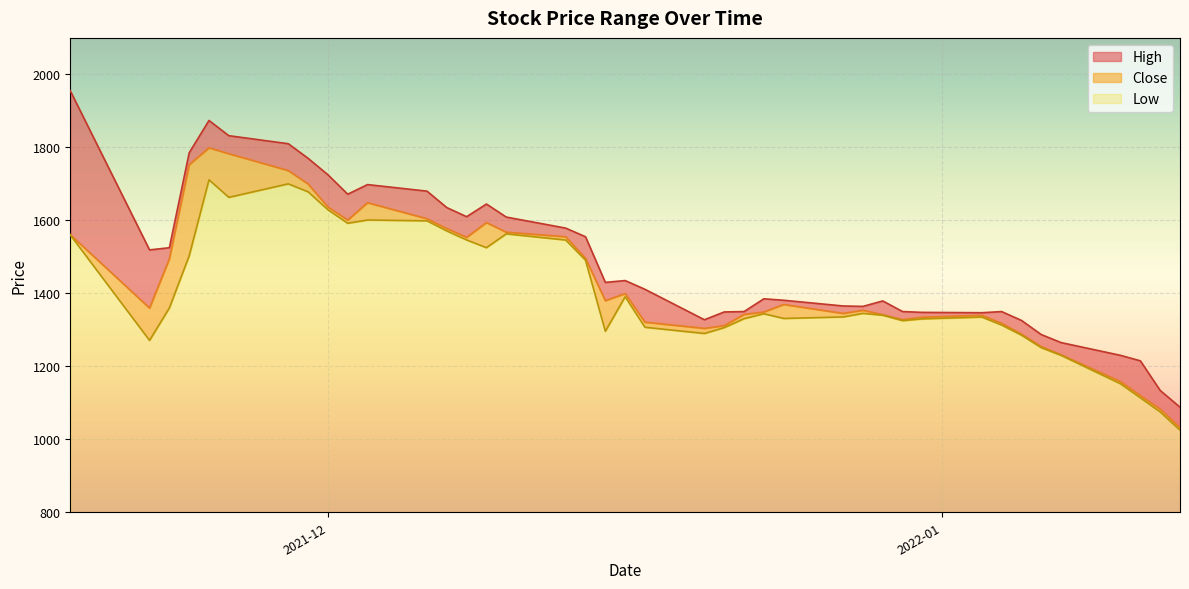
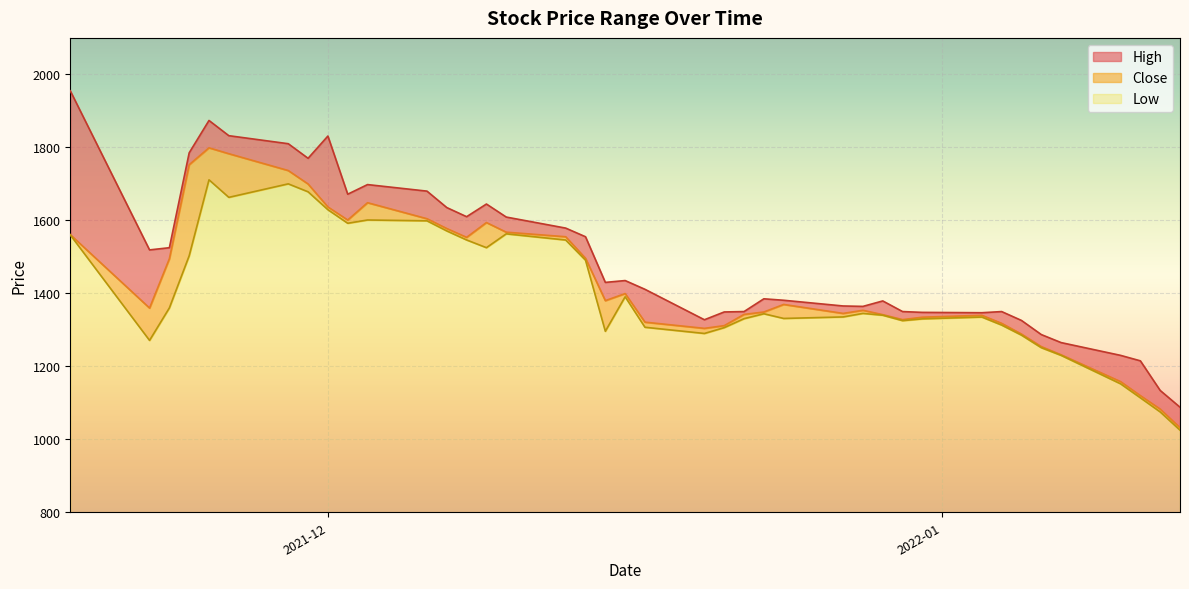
High, 2021-12: 1730 -> 1830
